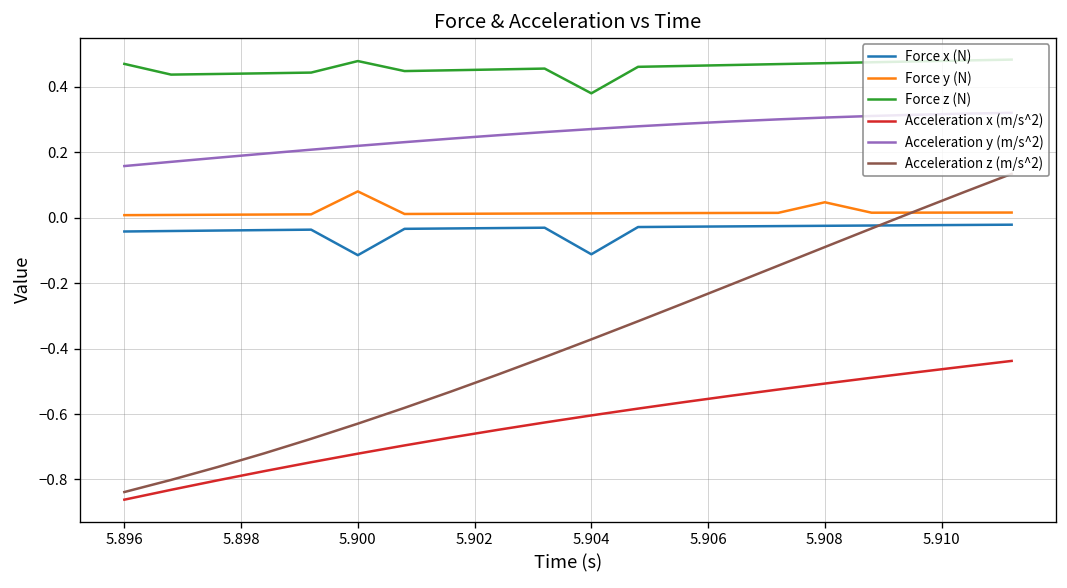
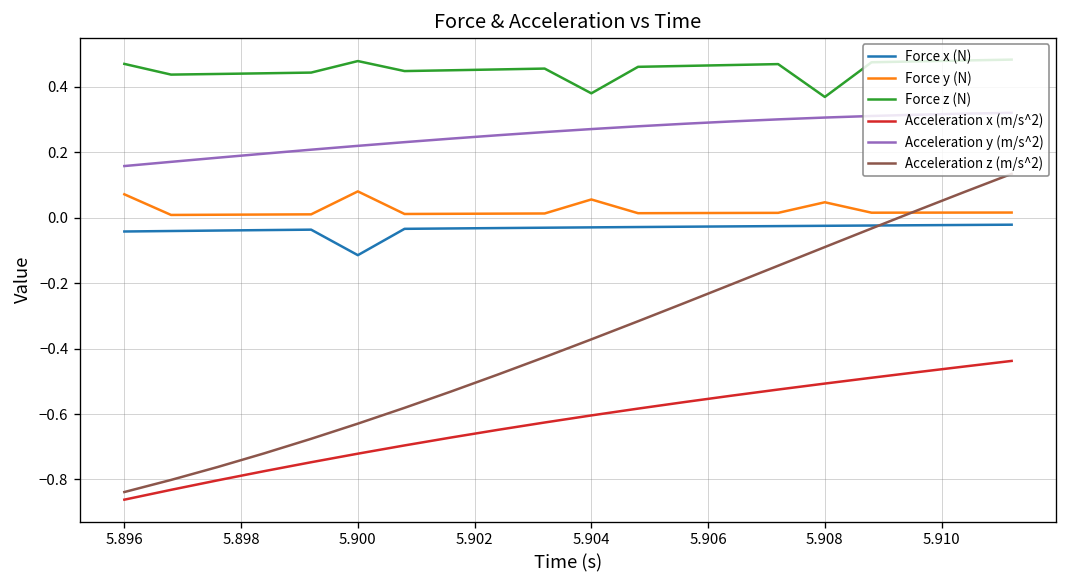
Force y (N), 5.896: 0.01 -> 0.07
Force x (N), 5.904: -0.11 -> -0.03
Force y (N), 5.904: 0.01 -> 0.06
Force z (N), 5.908: 0.47 -> 0.37
